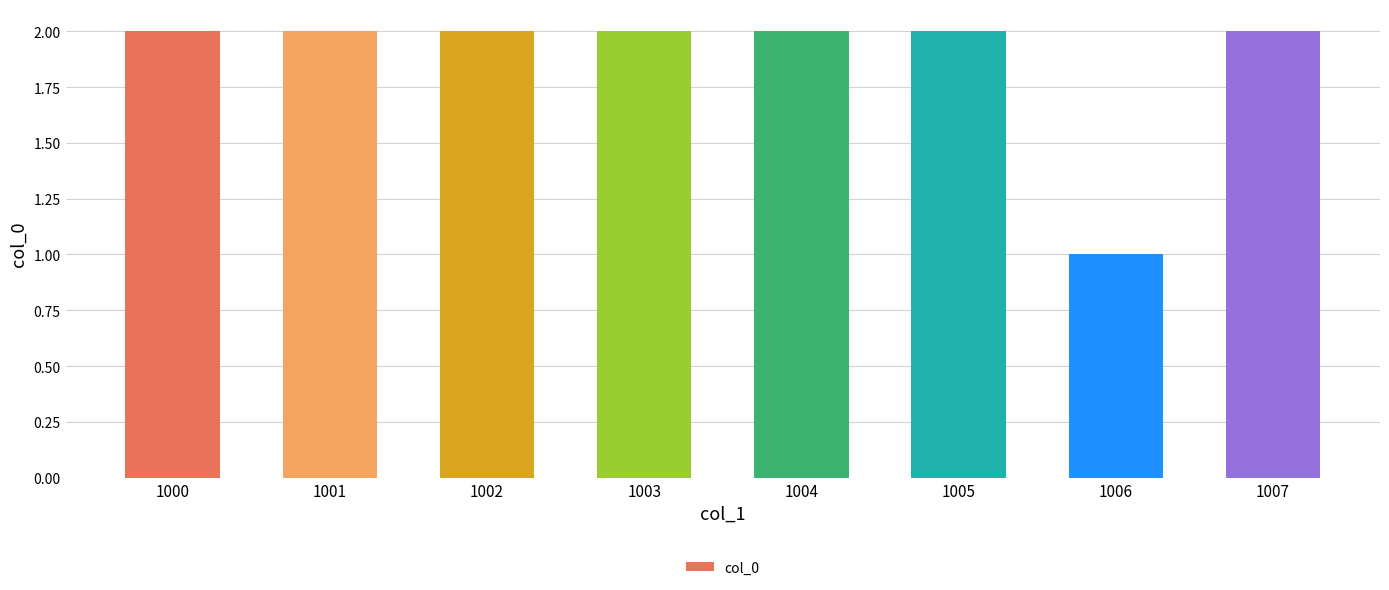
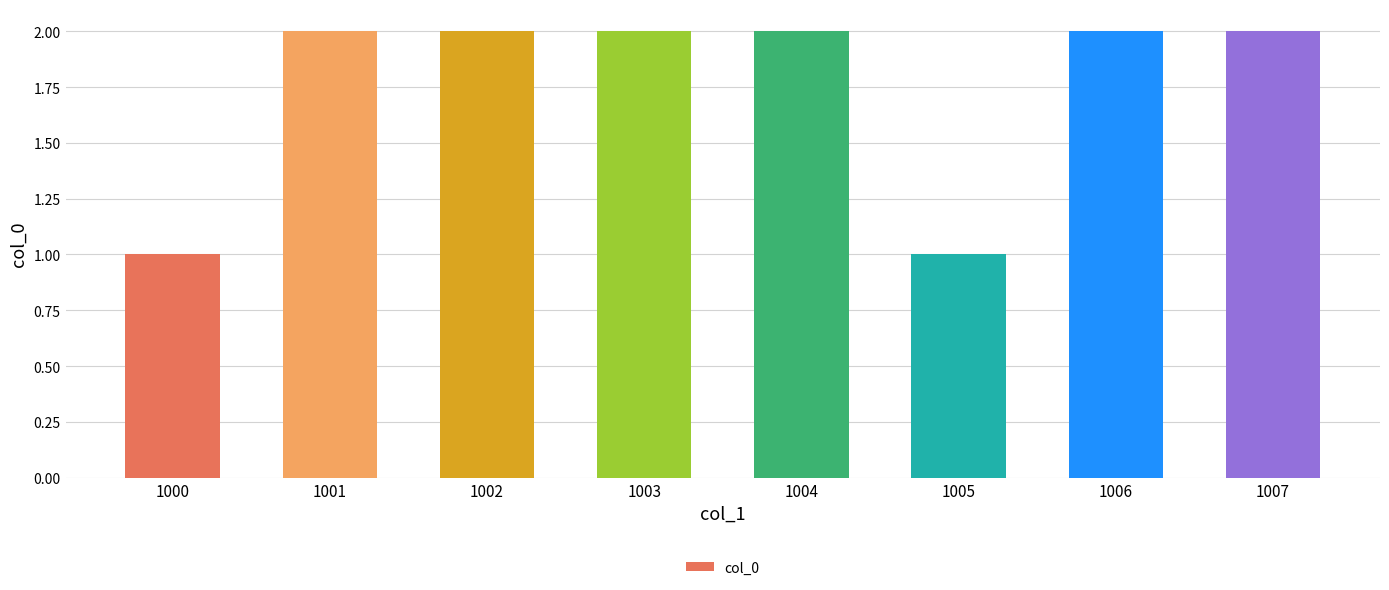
1000: 2 -> 1
1005: 2 -> 1
1006: 1 -> 2
